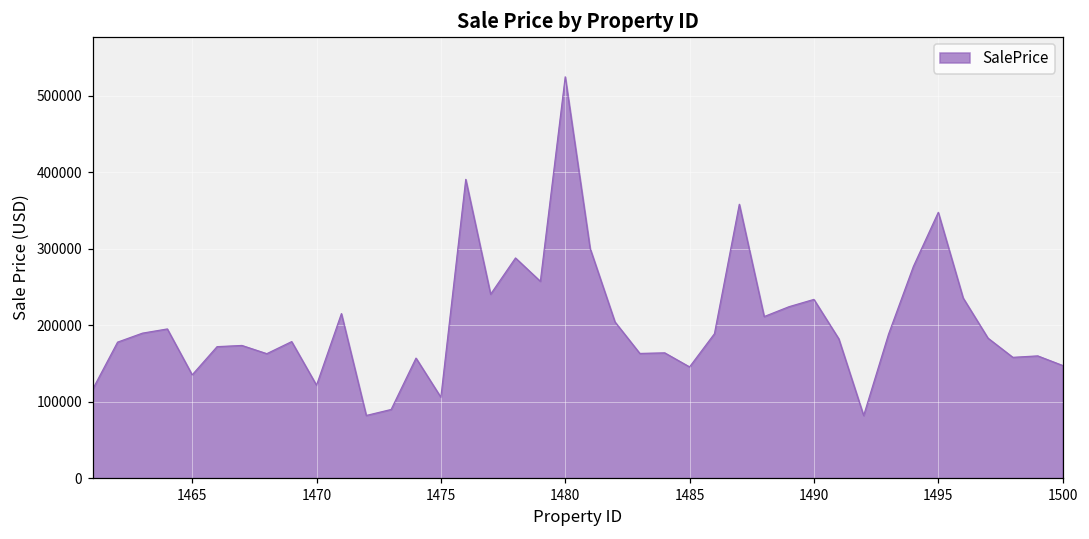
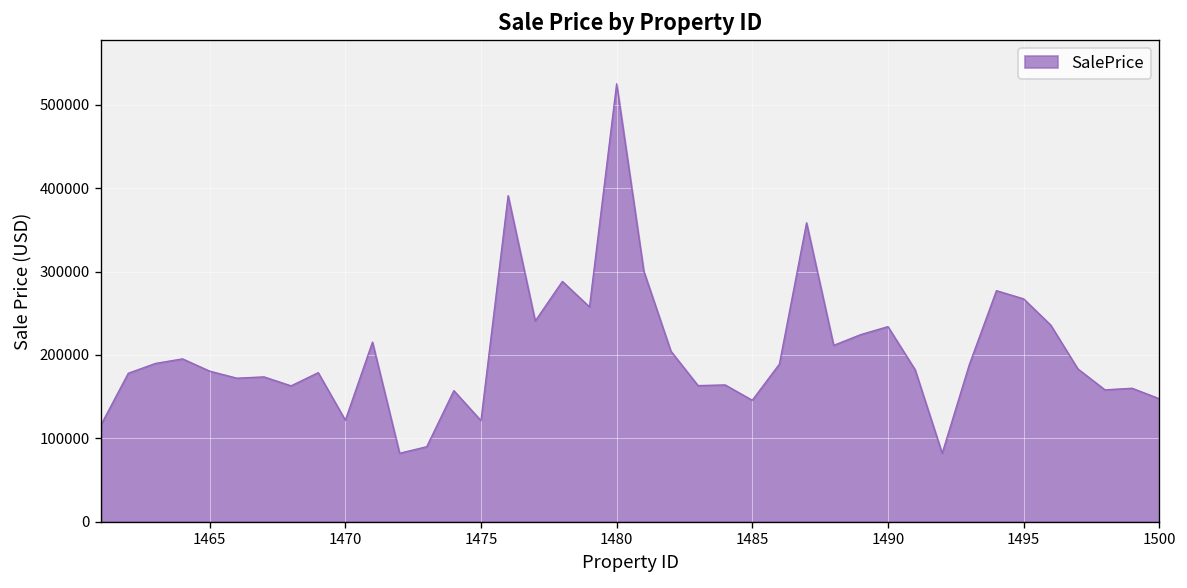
1465: 140000 -> 180000
1475: 110000 -> 120000
1495: 350000 -> 270000
